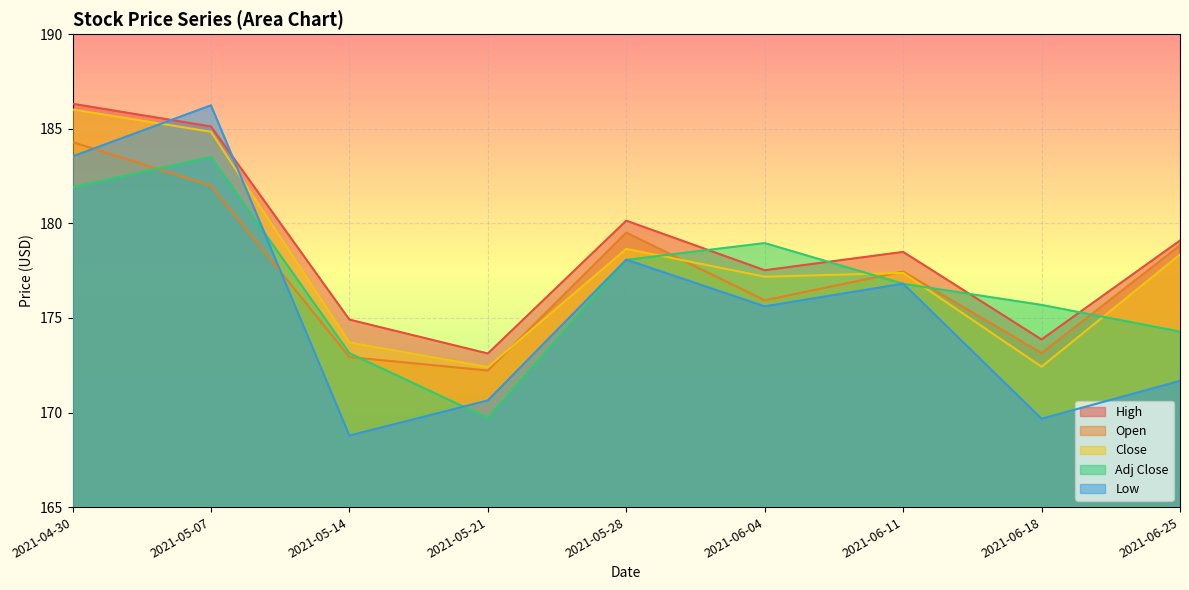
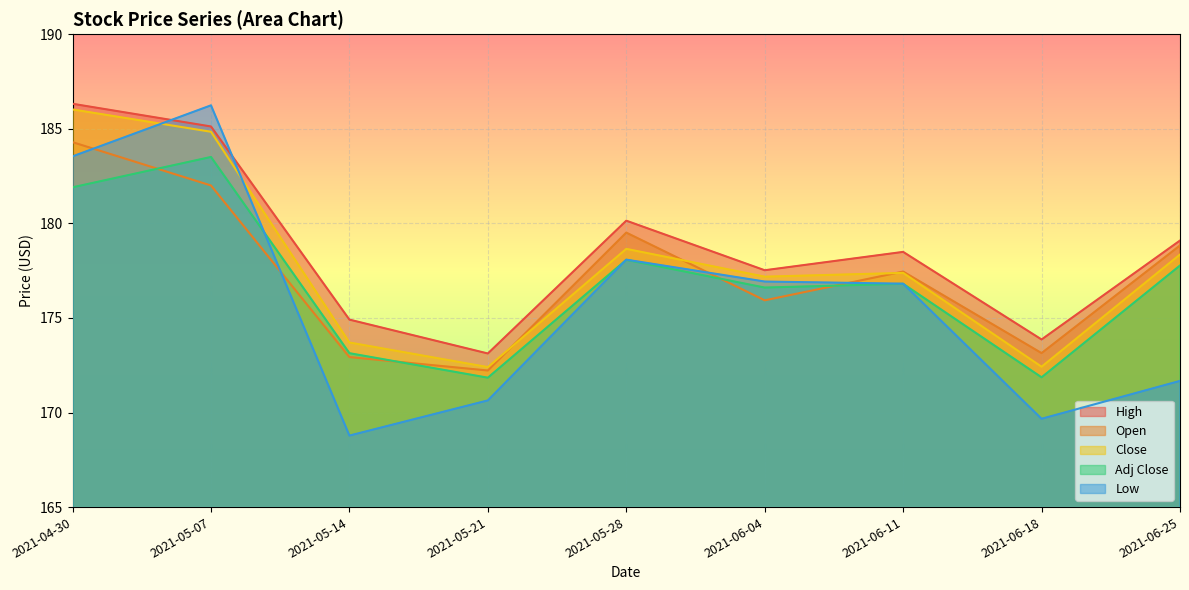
Adj Close, 2021-05-21: 169.7 -> 171.8
Adj Close, 2021-06-04: 179.0 -> 176.6
Low, 2021-06-04: 175.6 -> 176.9
Adj Close, 2021-06-18: 175.7 -> 171.9
Adj Close, 2021-06-25: 174.3 -> 177.8
